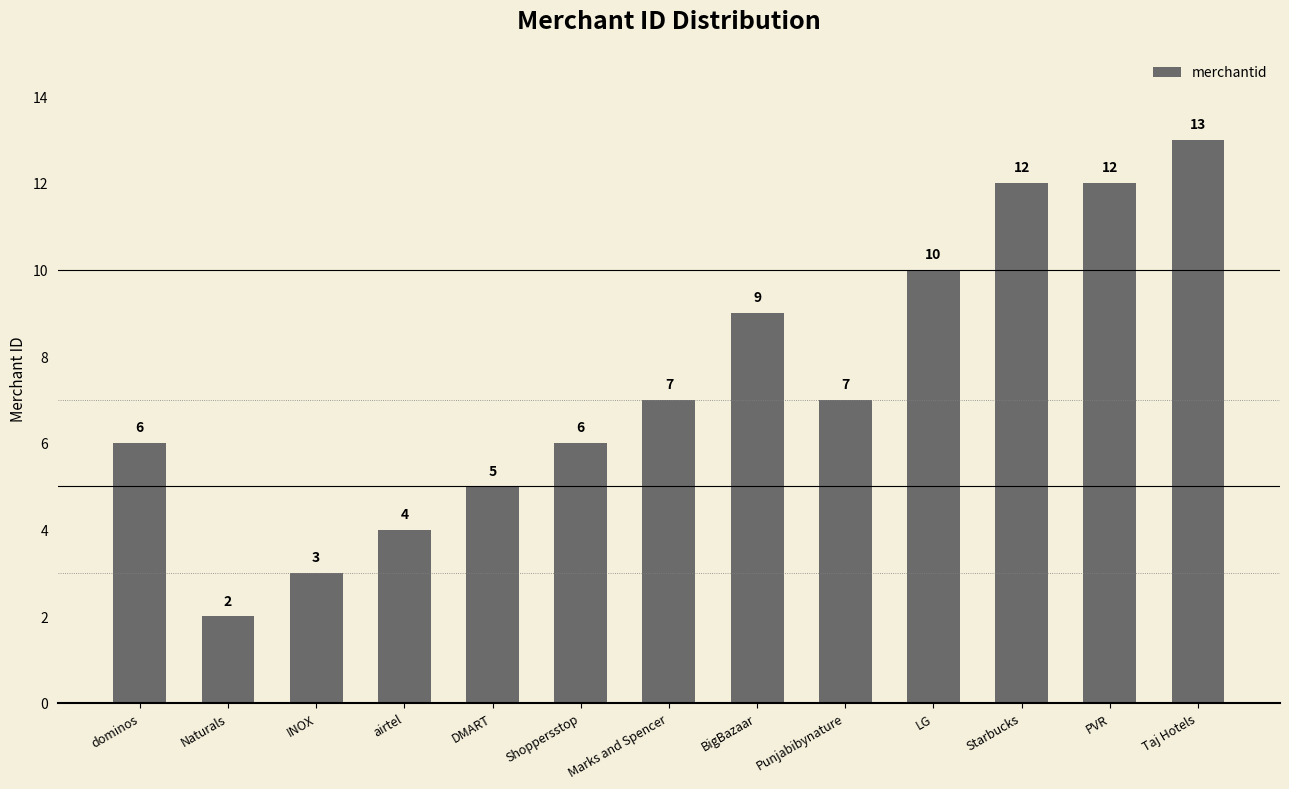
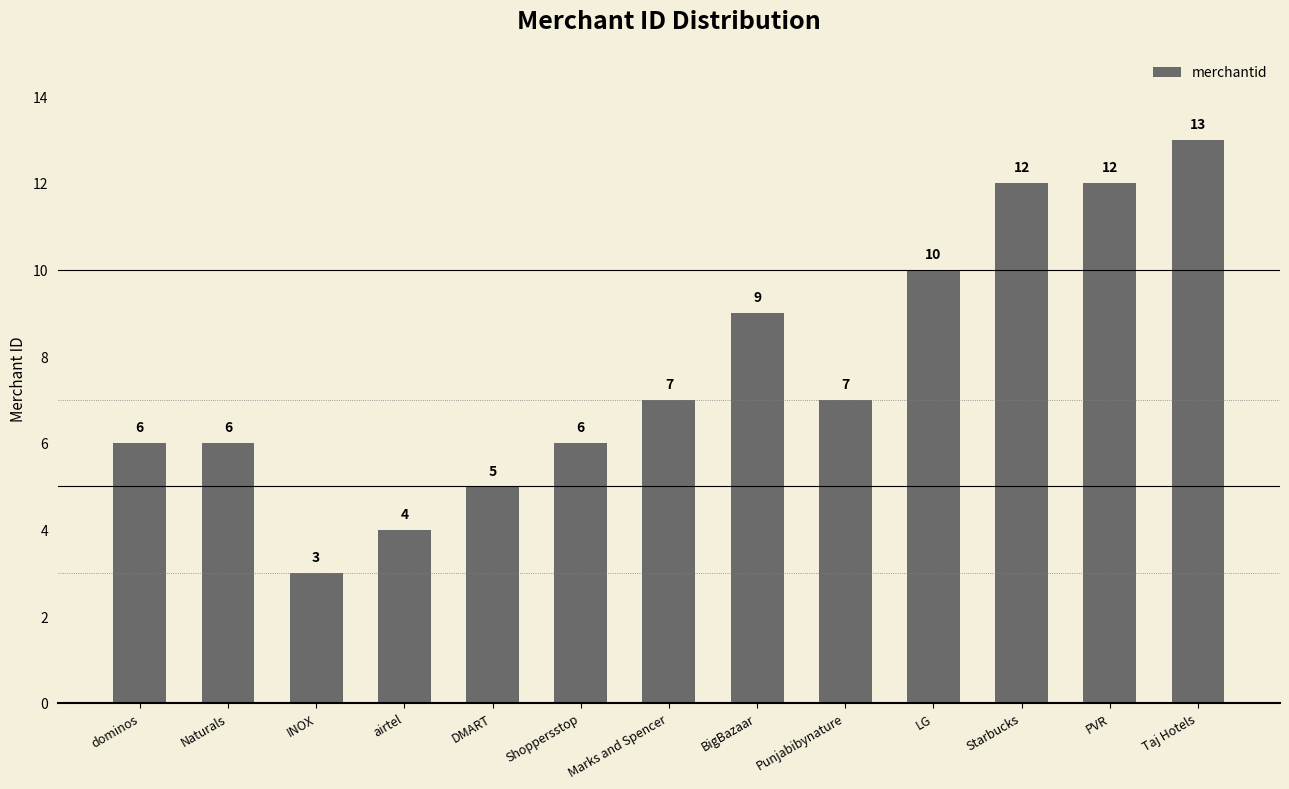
Naturals: 2 -> 6
